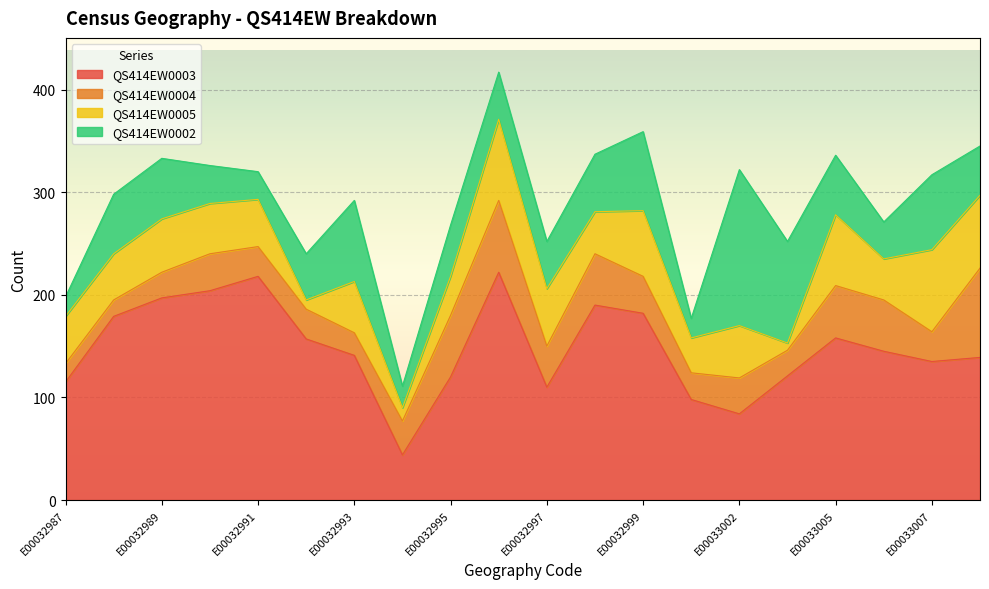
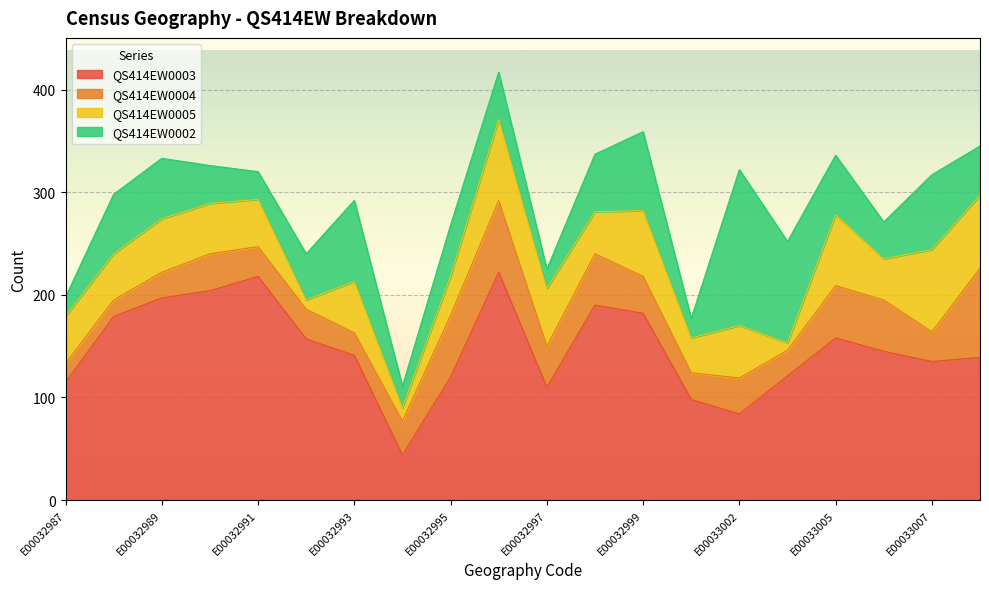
QS414EW0002, E00032997: 46 -> 19
